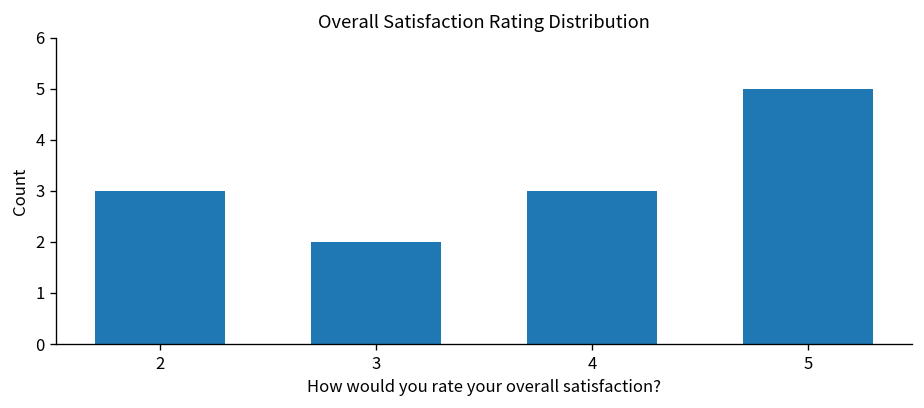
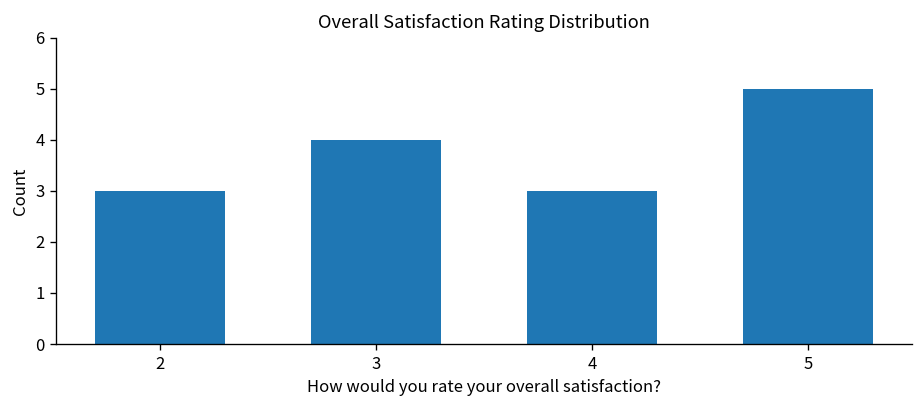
3: 2 -> 4
